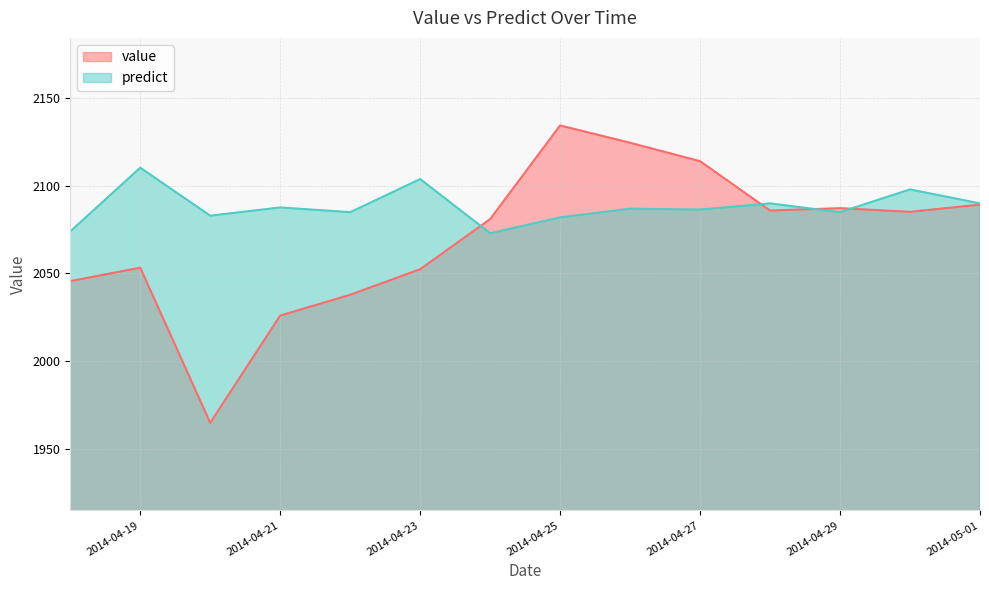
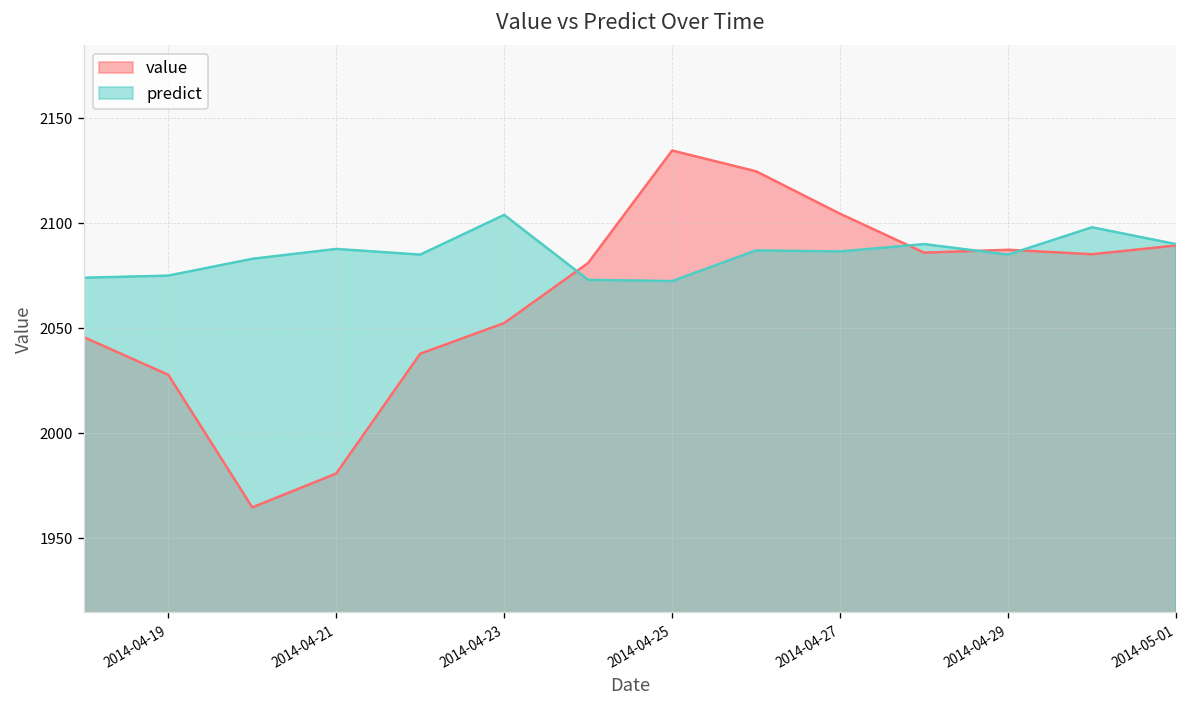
value, 2014-04-19: 2053 -> 2028
predict, 2014-04-19: 2110 -> 2075
value, 2014-04-21: 2026 -> 1981
predict, 2014-04-25: 2082 -> 2072
value, 2014-04-27: 2114 -> 2104
